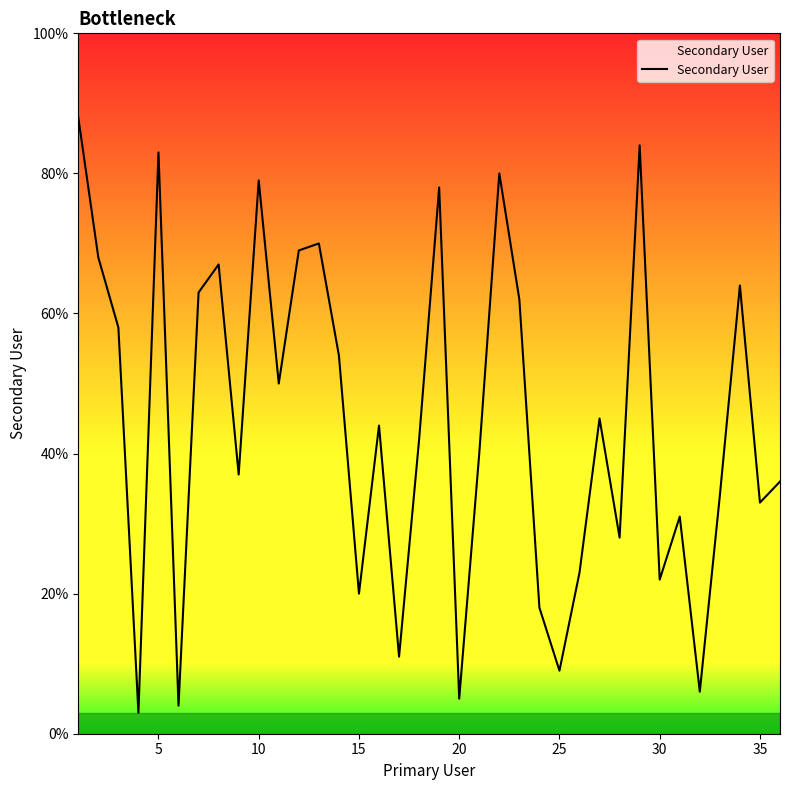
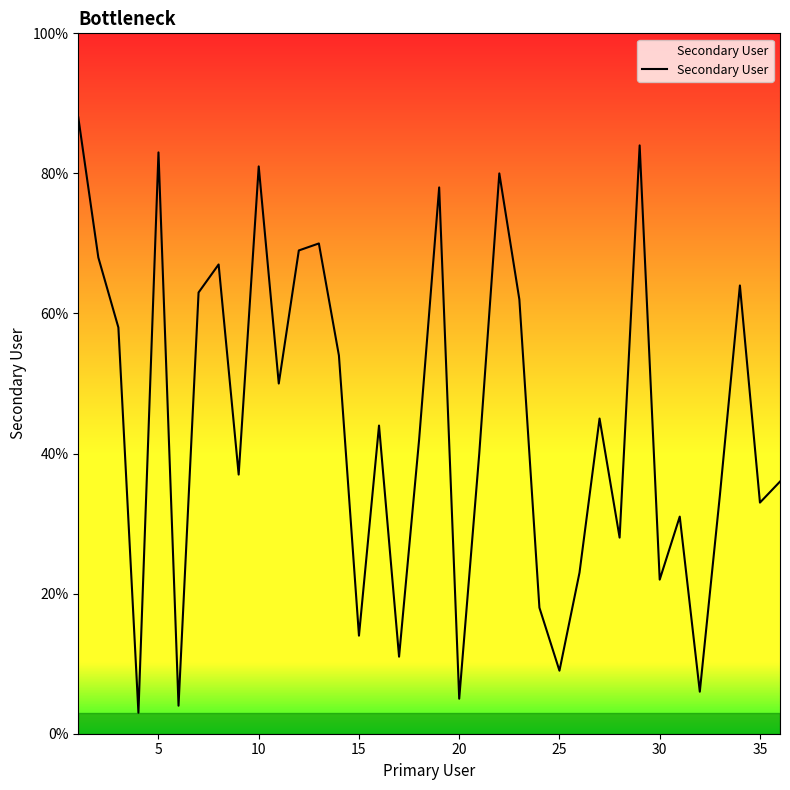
10: 79% -> 81%
15: 20% -> 14%
